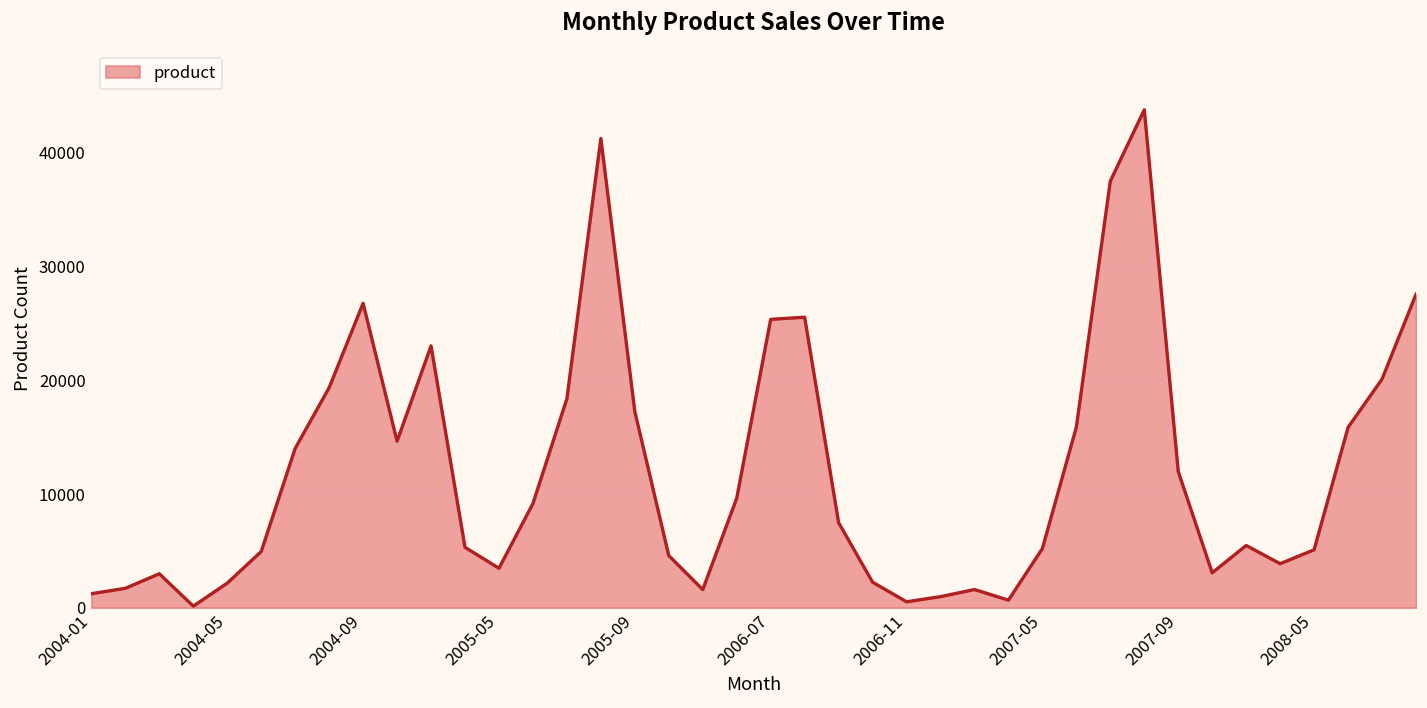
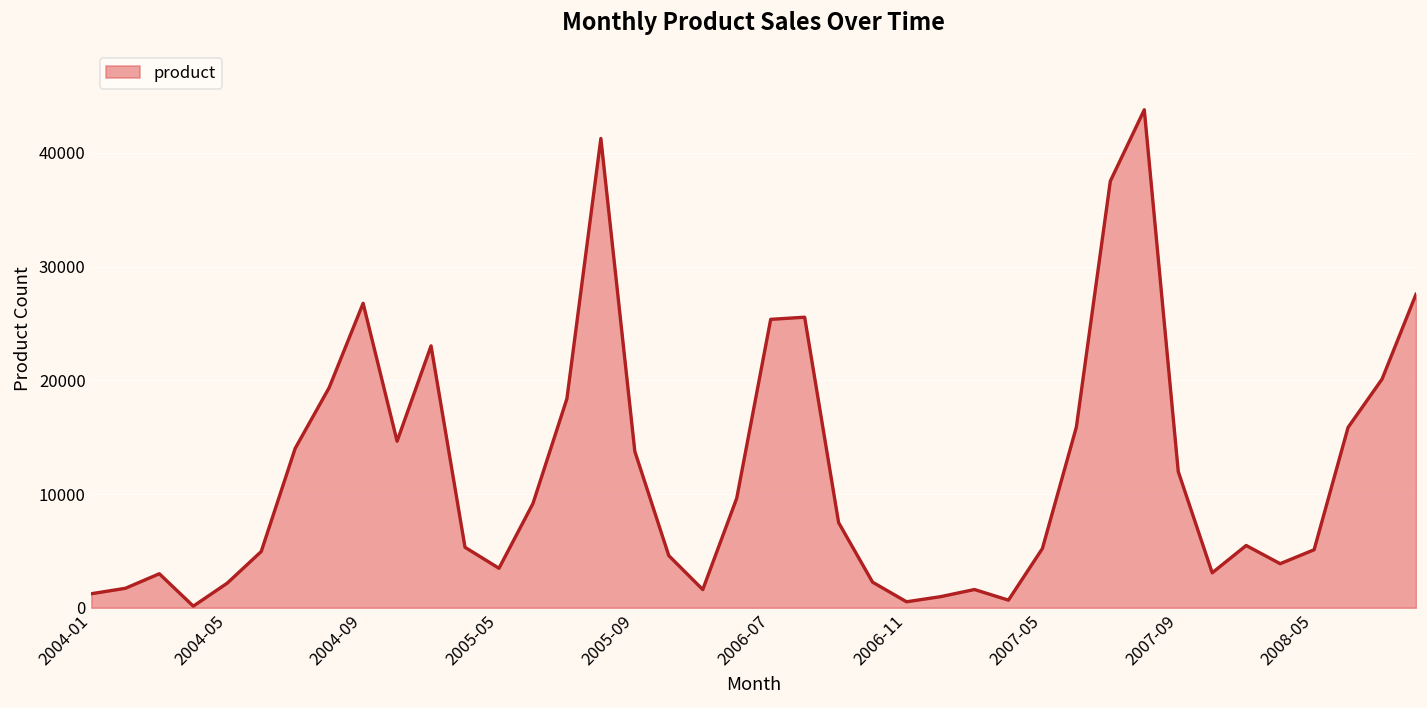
2005-09: 17000 -> 14000
